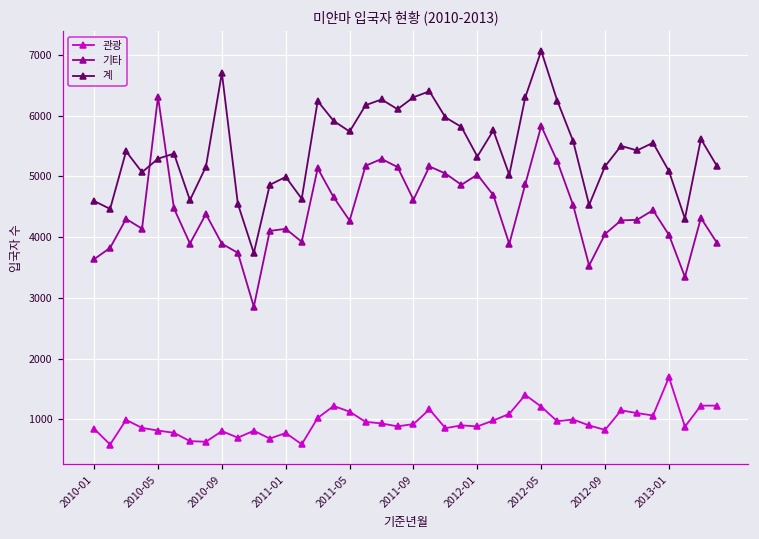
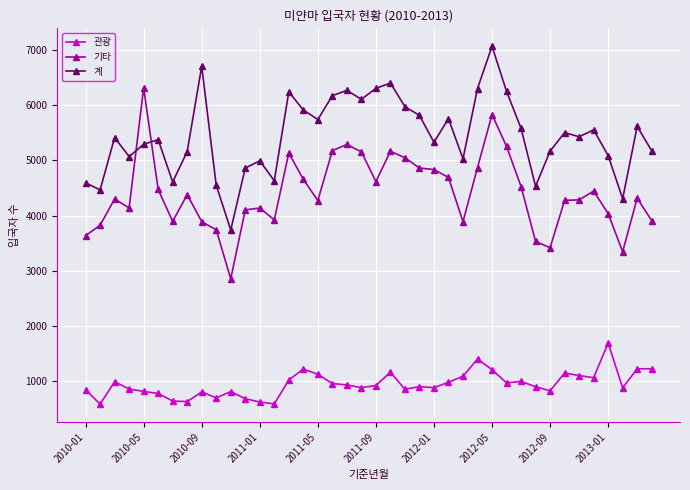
관광, 2011-01: 800 -> 600
기타, 2012-01: 5000 -> 4800
기타, 2012-09: 4100 -> 3400
